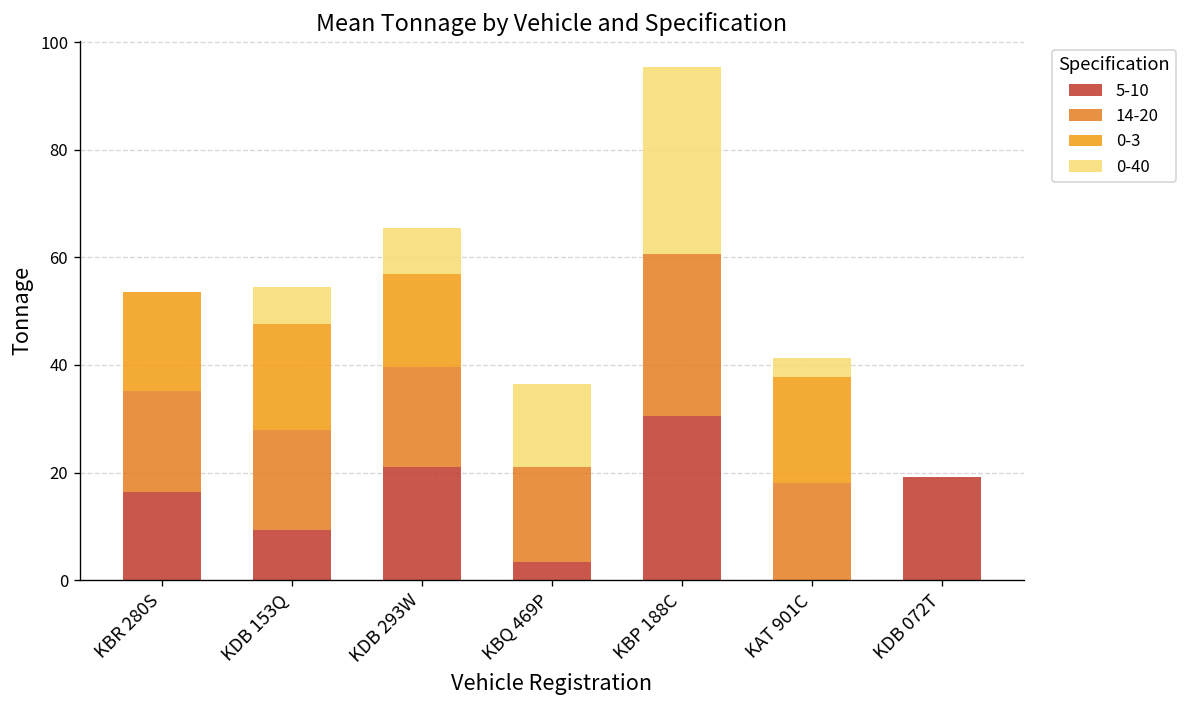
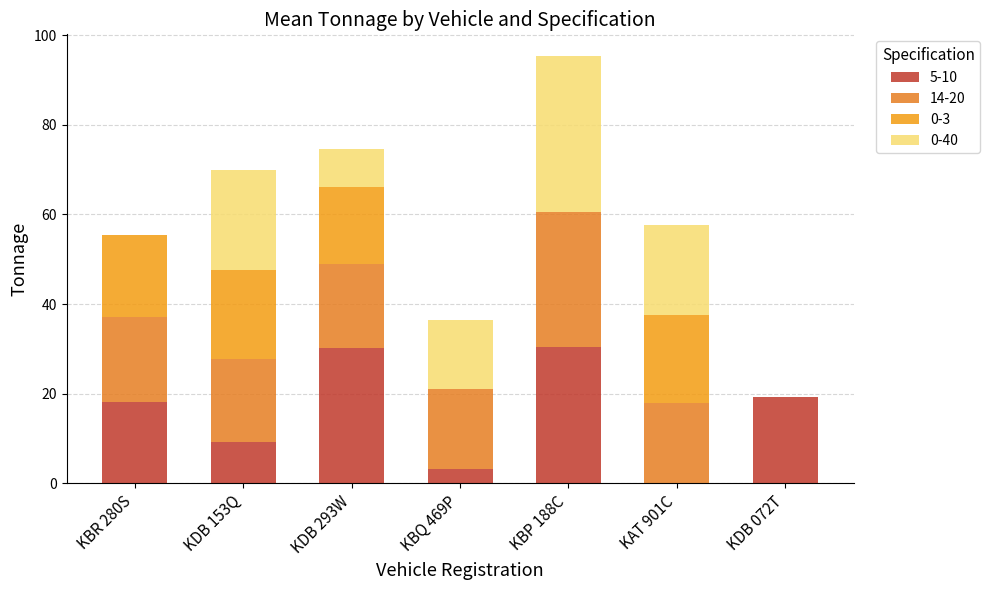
5-10, KBR 280S: 16 -> 18
0-40, KDB 153Q: 7 -> 22
5-10, KDB 293W: 21 -> 30
0-40, KAT 901C: 4 -> 20
